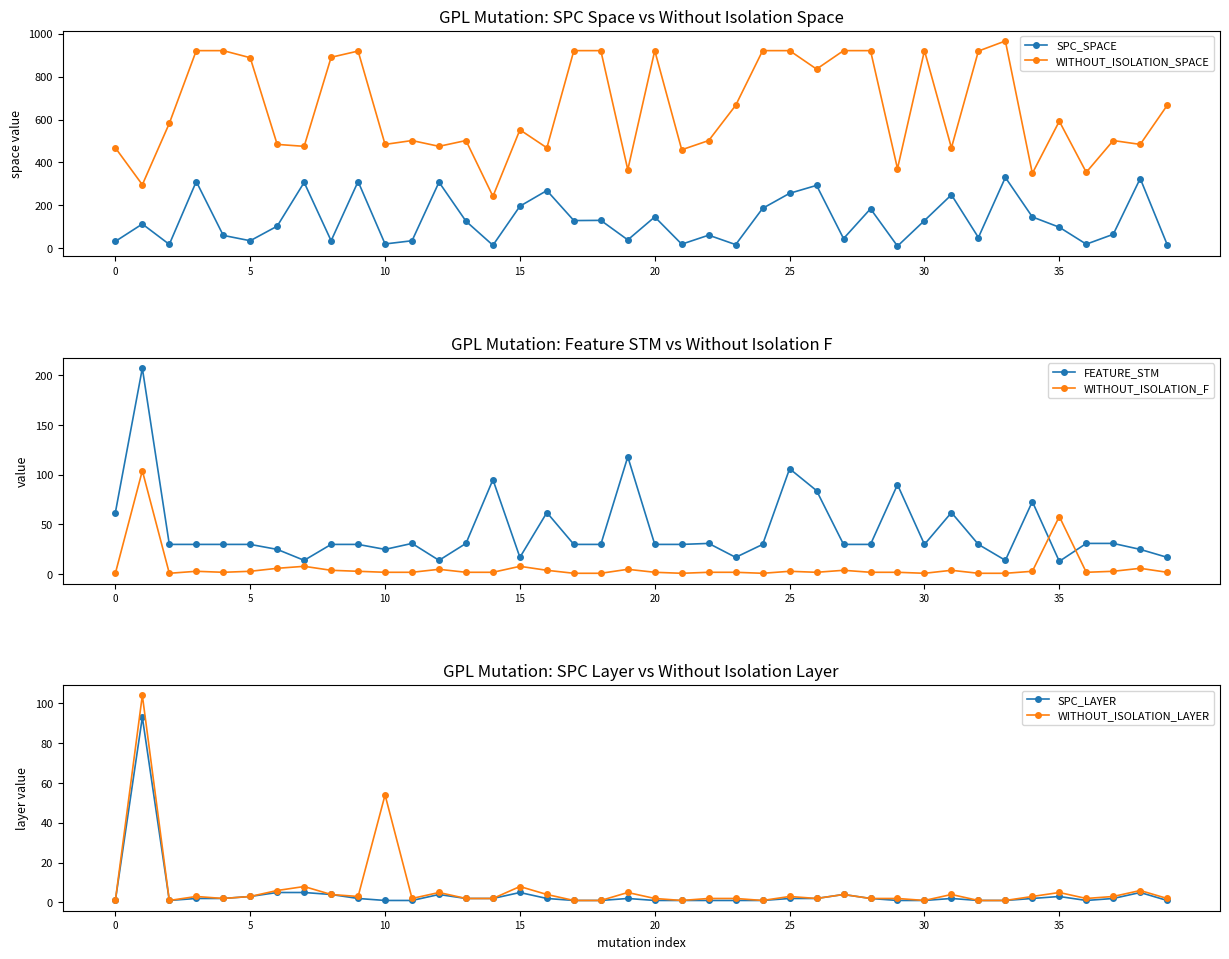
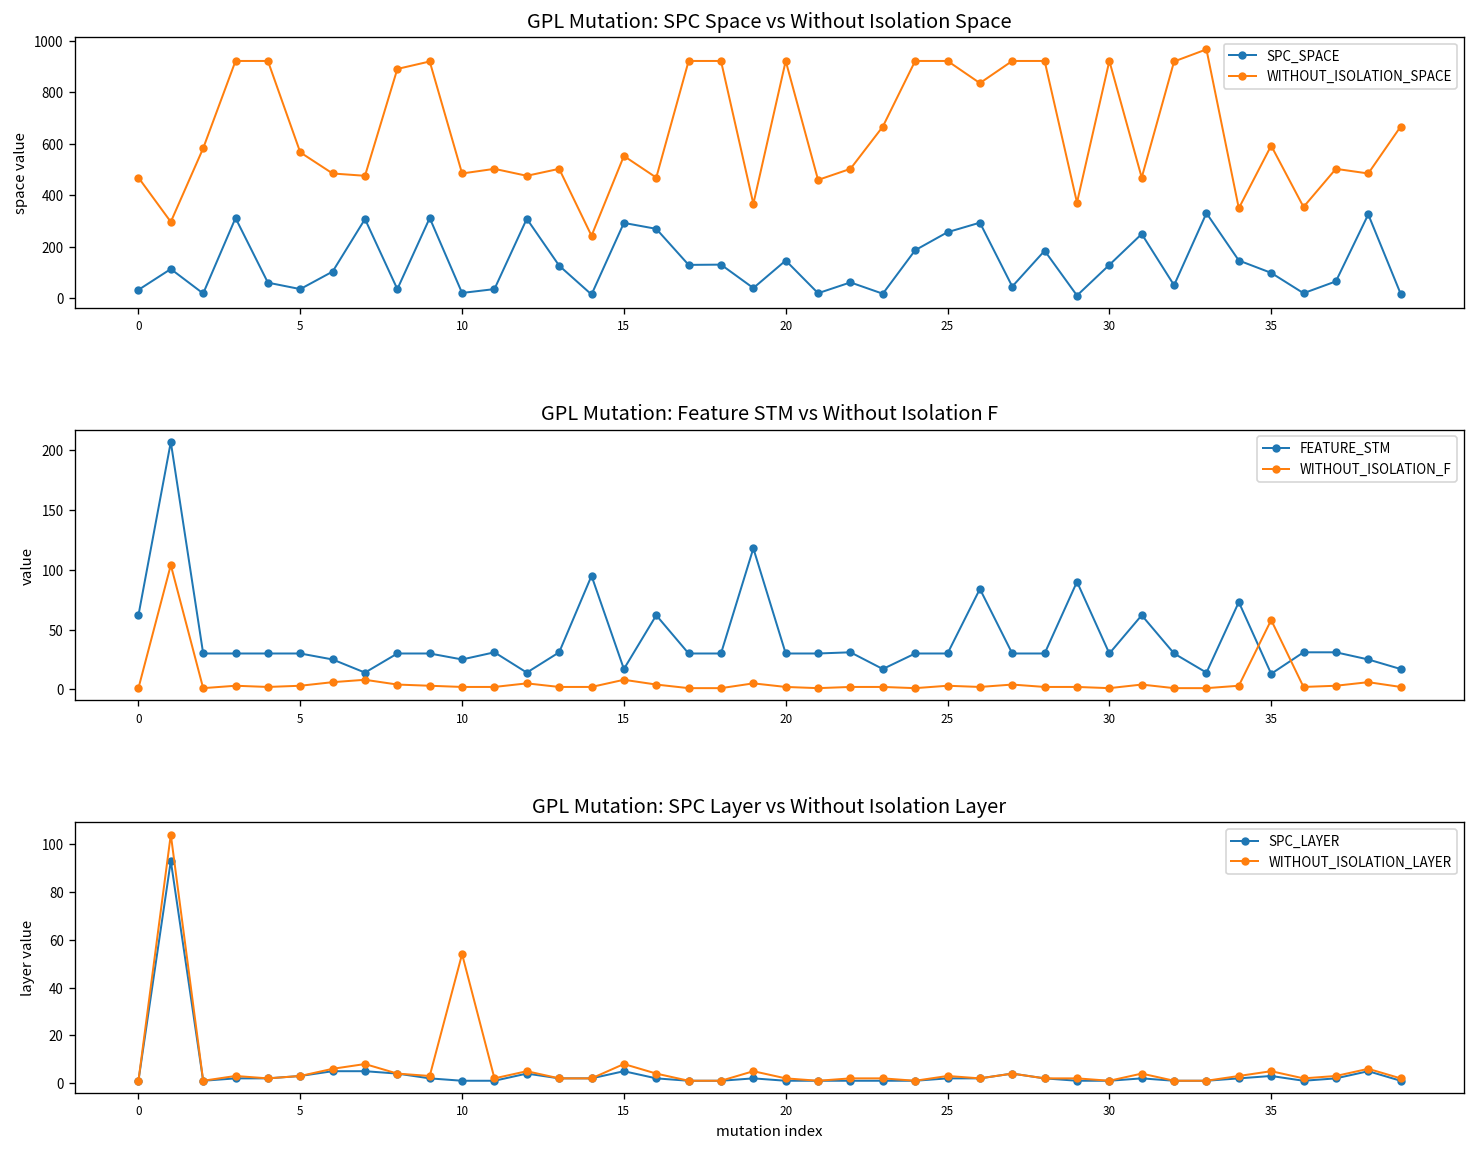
GPL Mutation: SPC Space vs Without Isolation Space, WITHOUT_ISOLATION_SPACE, 5: 890 -> 570
GPL Mutation: SPC Space vs Without Isolation Space, SPC_SPACE, 15: 200 -> 290
GPL Mutation: Feature STM vs Without Isolation F, FEATURE_STM, 25: 110 -> 30
